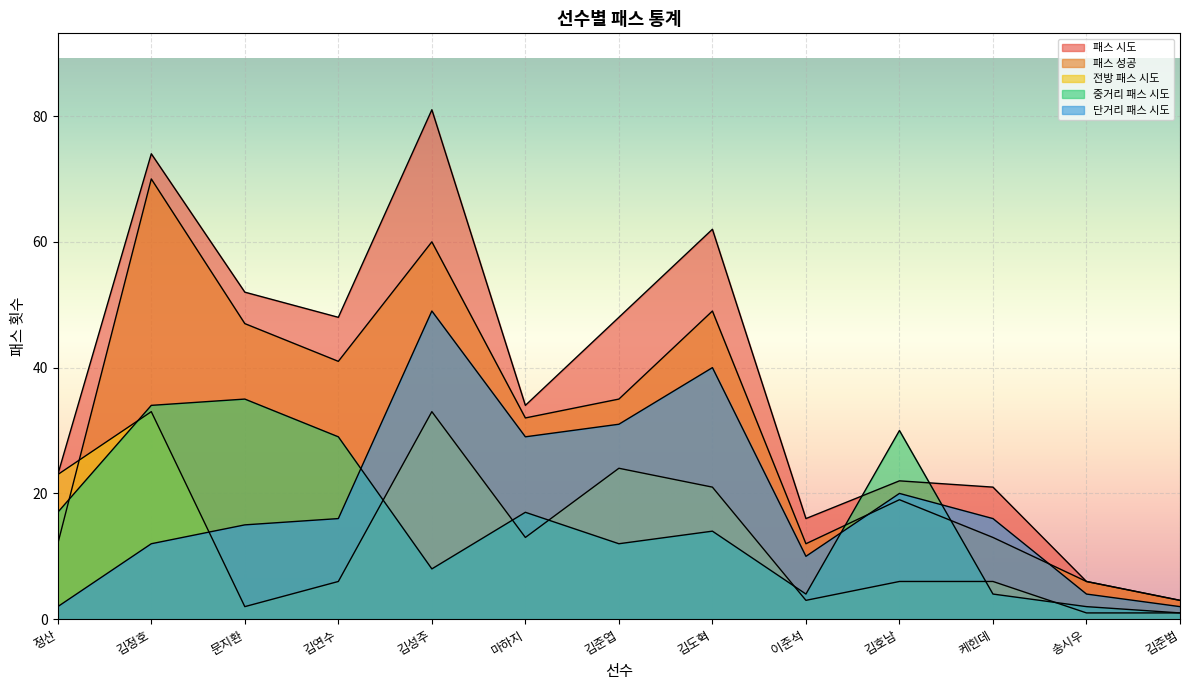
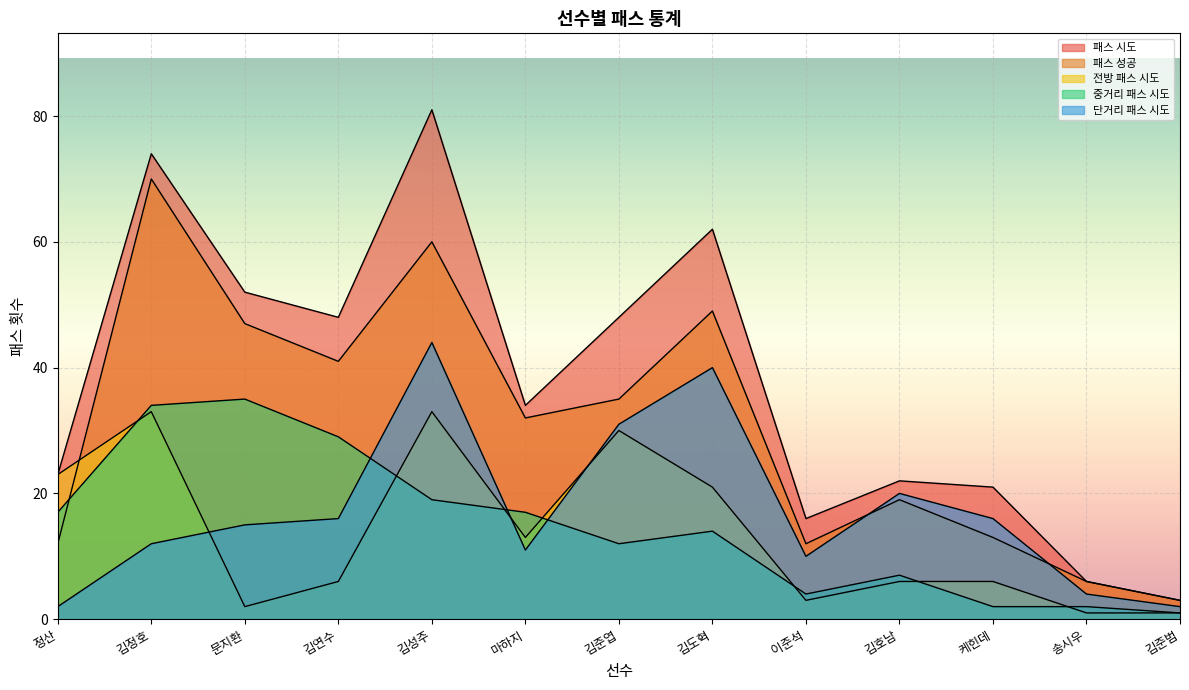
중거리 패스 시도, 김성주: 8 -> 19
단거리 패스 시도, 김성주: 49 -> 44
단거리 패스 시도, 마하지: 29 -> 11
전방 패스 시도, 김준엽: 24 -> 30
중거리 패스 시도, 김호남: 30 -> 7
중거리 패스 시도, 케힌데: 4 -> 2
